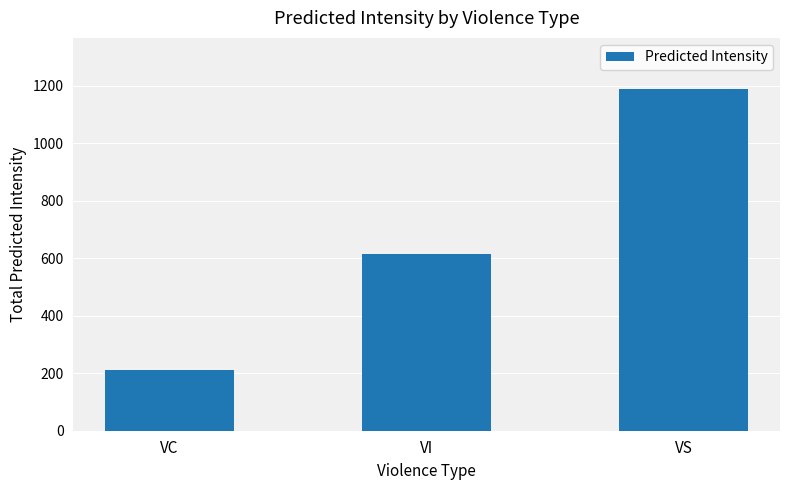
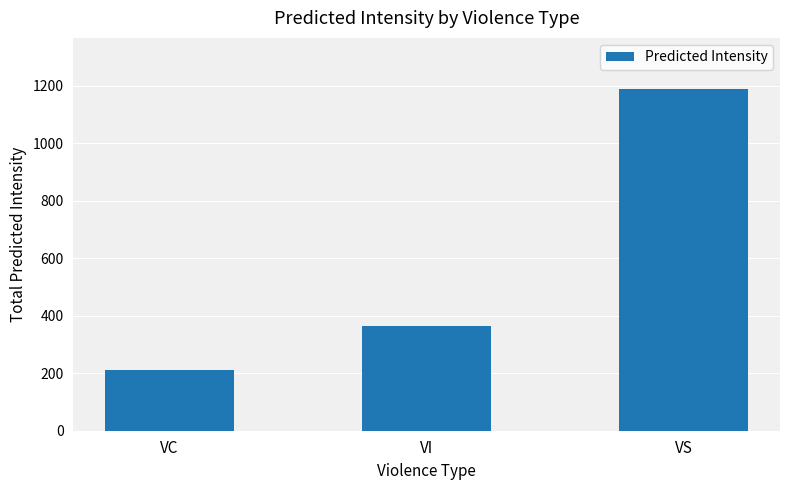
VI: 610 -> 360
